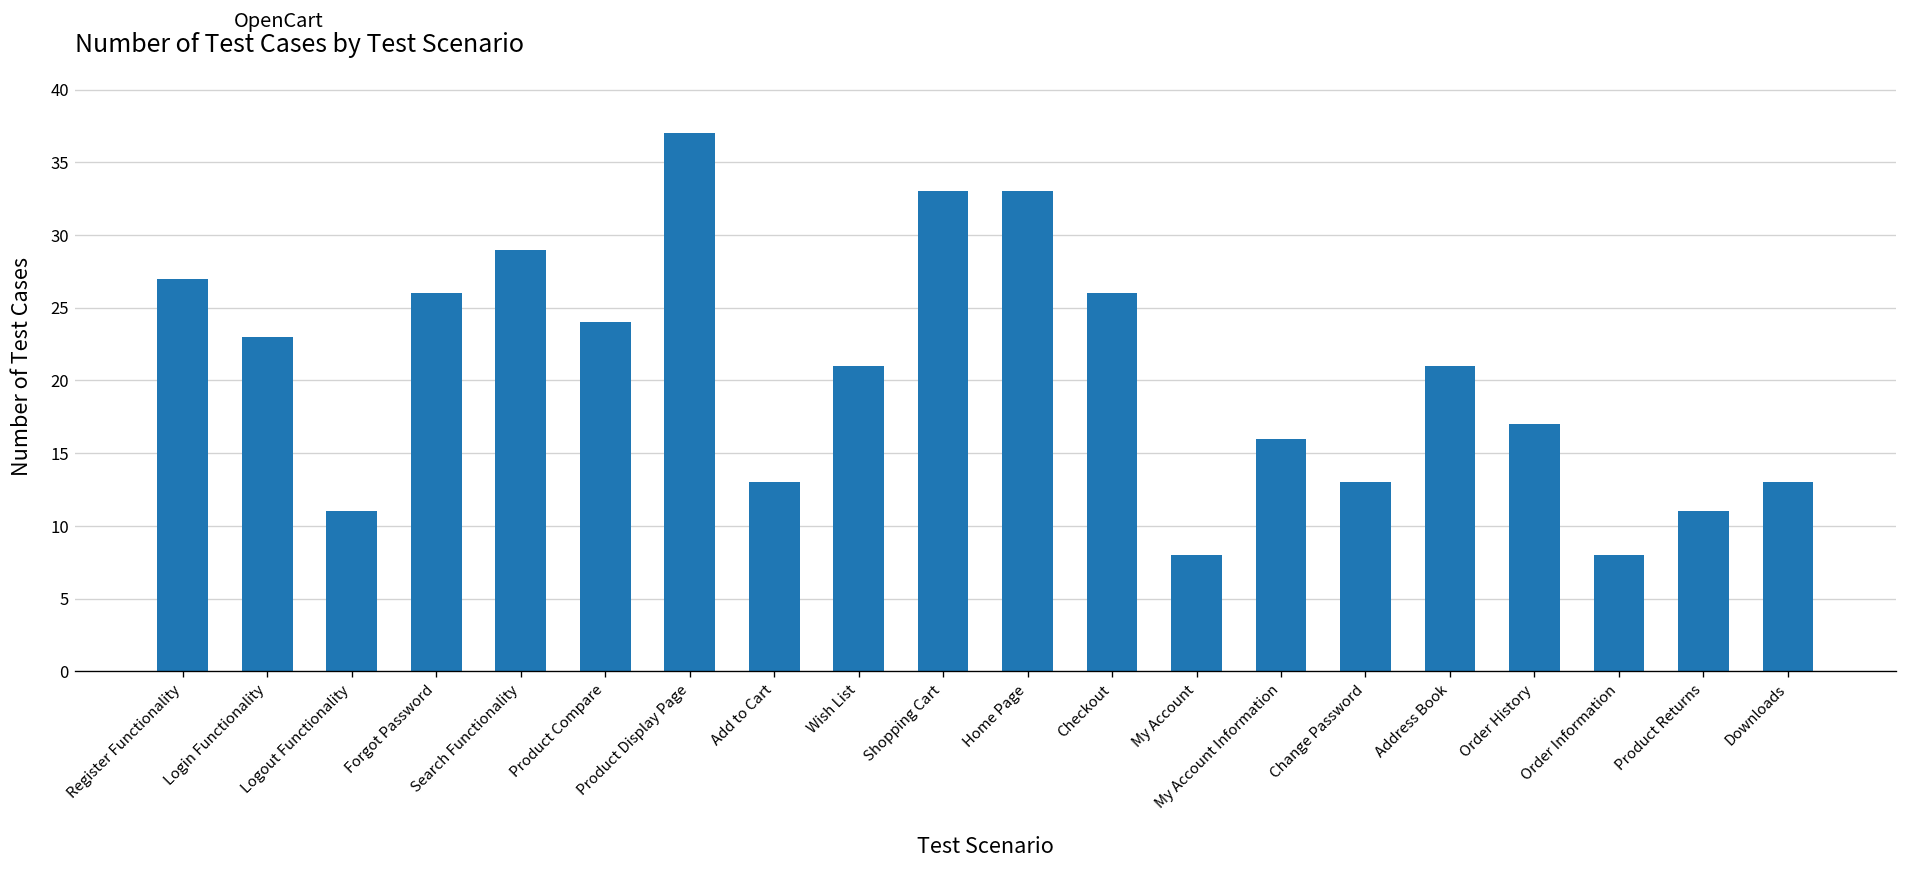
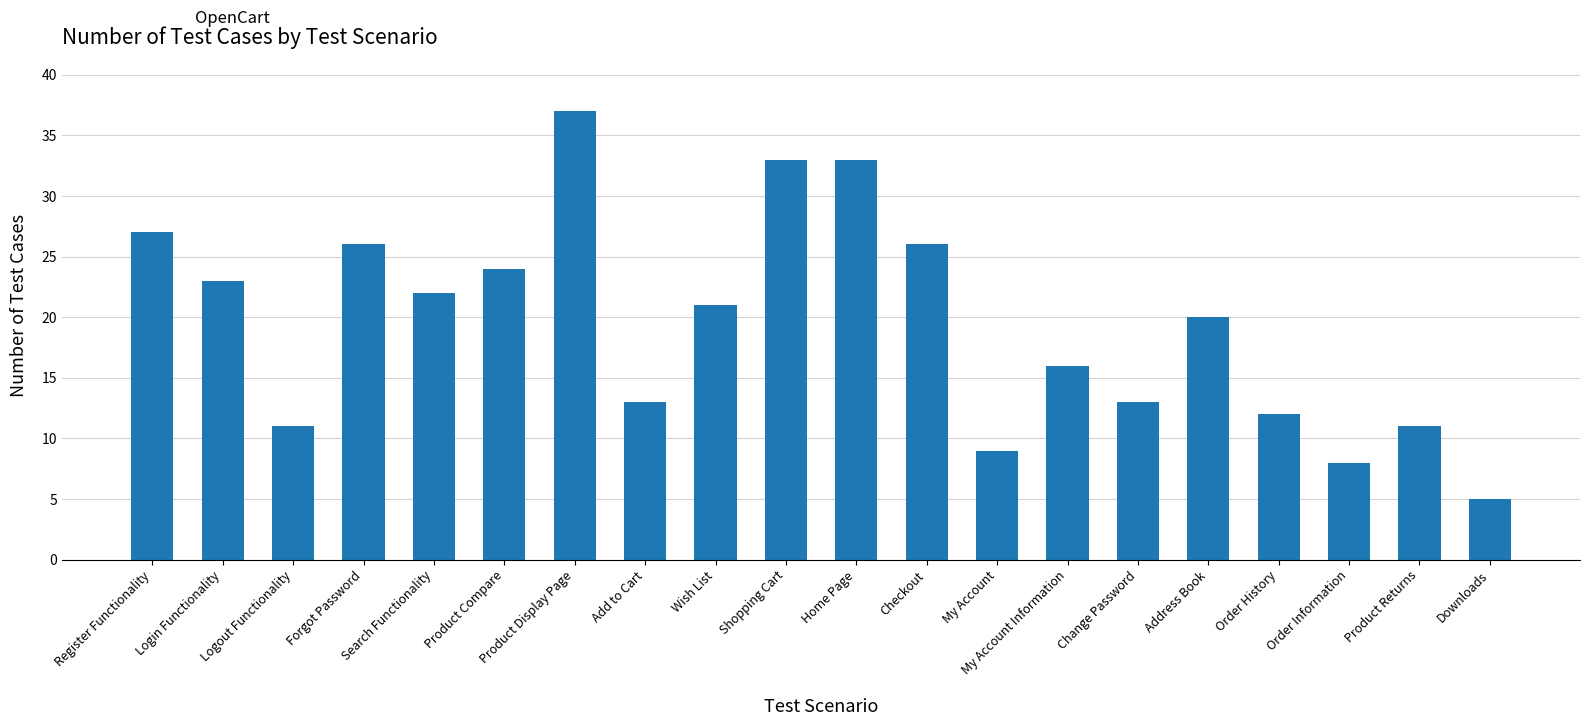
Search Functionality: 29 -> 22
My Account: 8 -> 9
Address Book: 21 -> 20
Order History: 17 -> 12
Downloads: 13 -> 5
